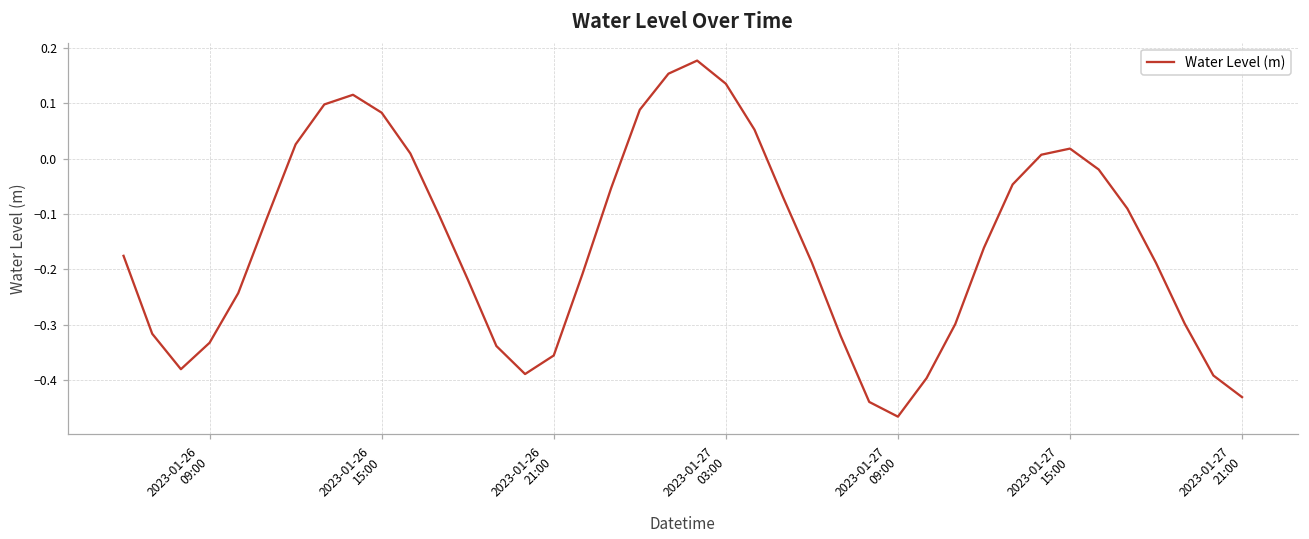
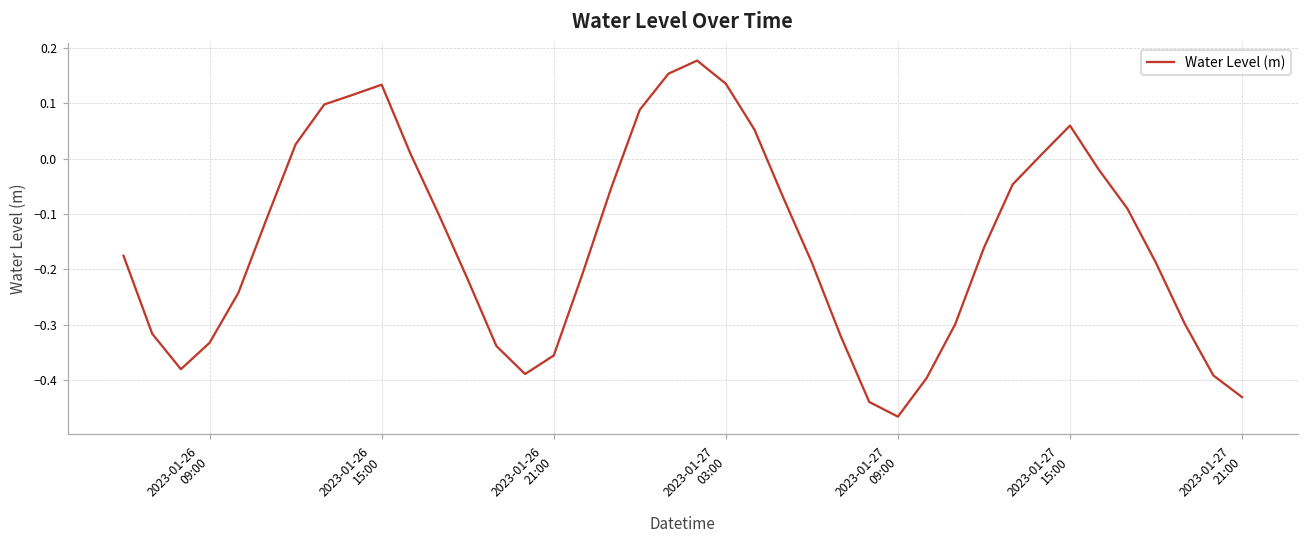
2023-01-26 15:00: 0.08 -> 0.13
2023-01-27 15:00: 0.02 -> 0.06
